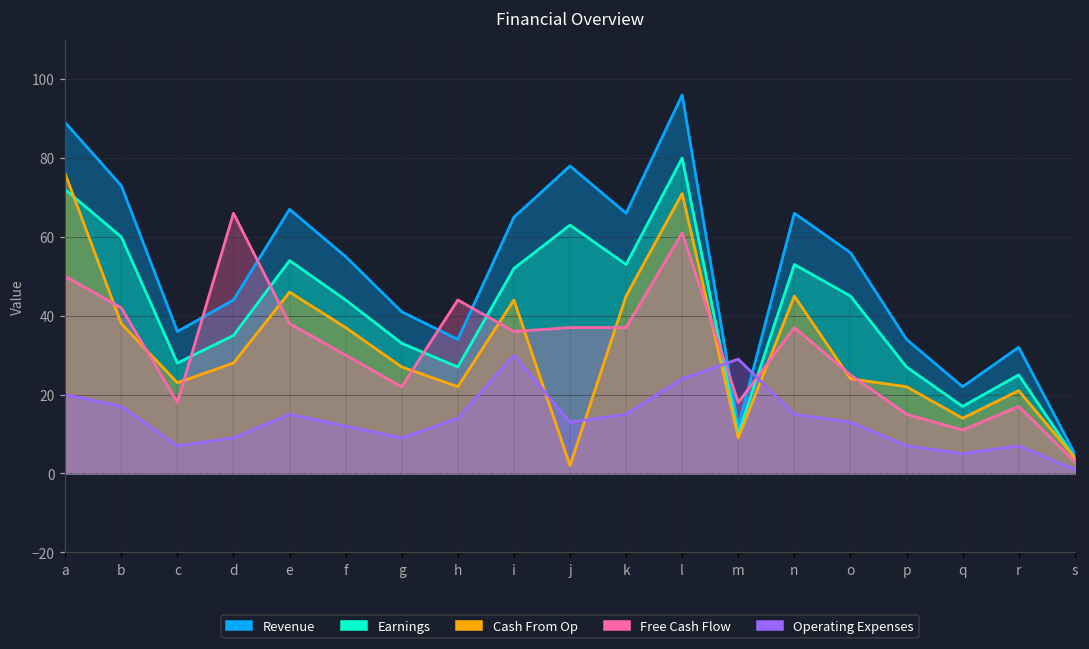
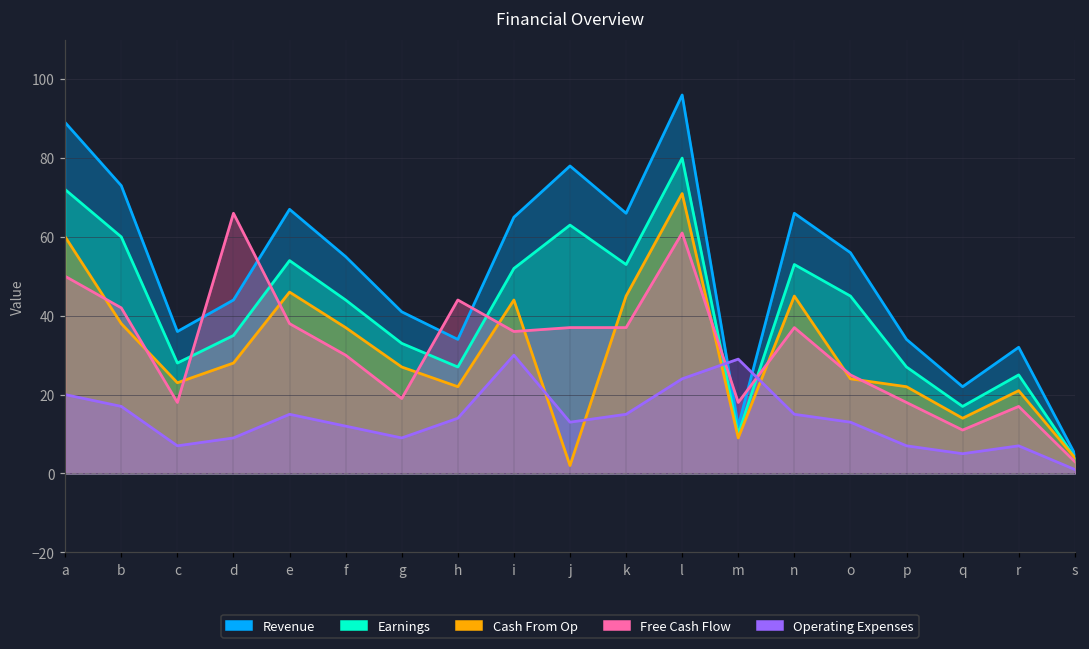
Cash From Op, a: 76 -> 60
Free Cash Flow, g: 22 -> 19
Free Cash Flow, p: 15 -> 18
